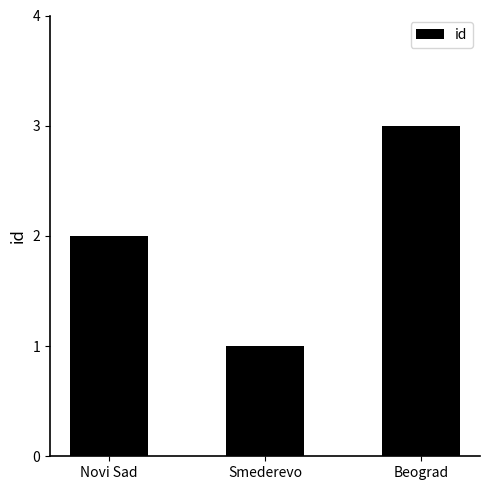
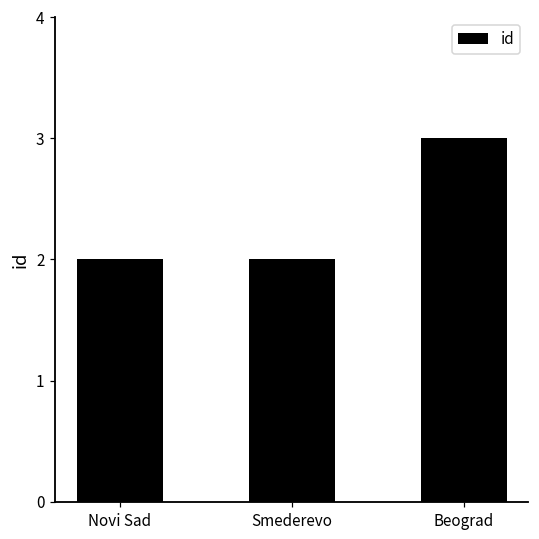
Smederevo: 1 -> 2
